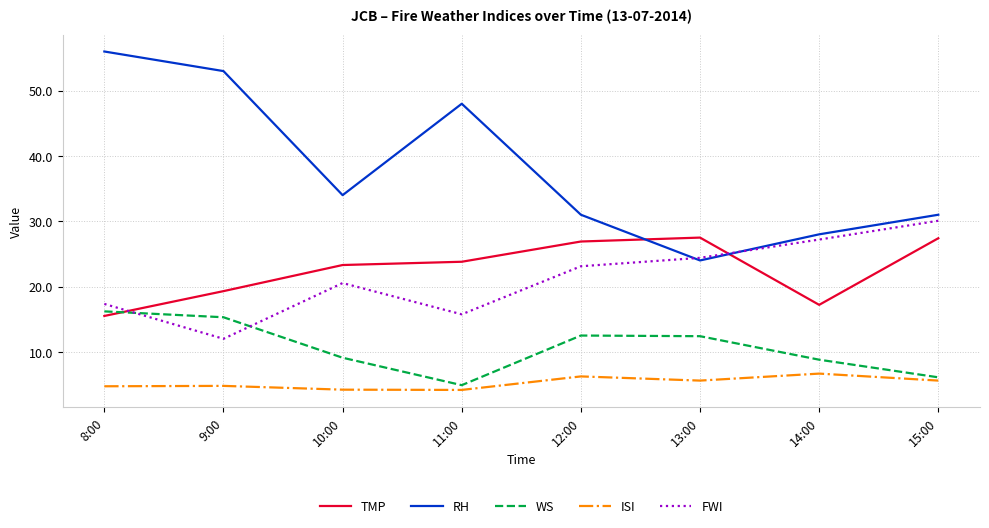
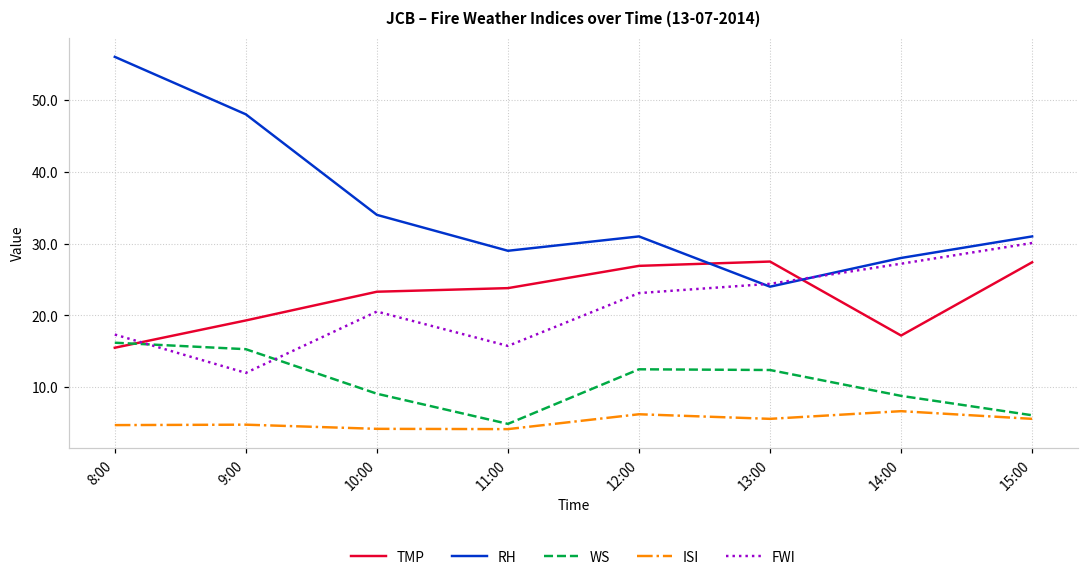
RH, 9:00: 53 -> 48
RH, 11:00: 48 -> 29
